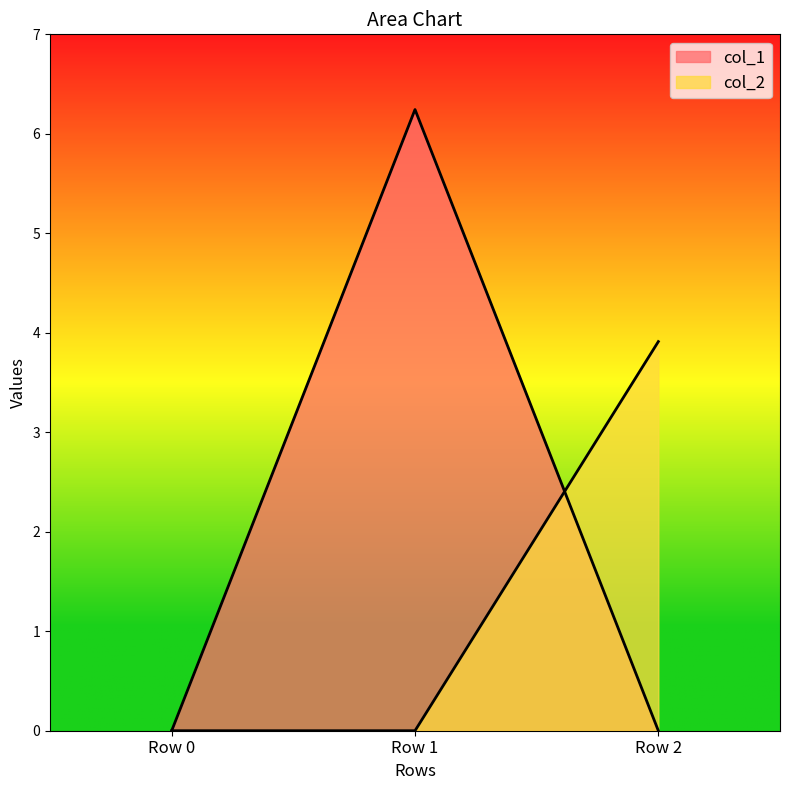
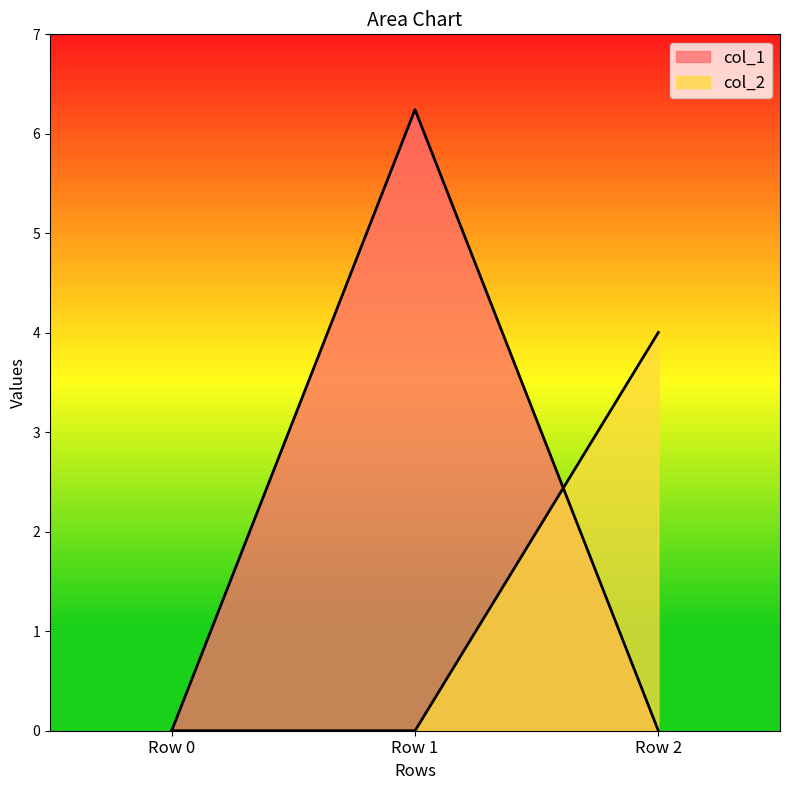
col_2, Row 2: 3.9 -> 4.0
